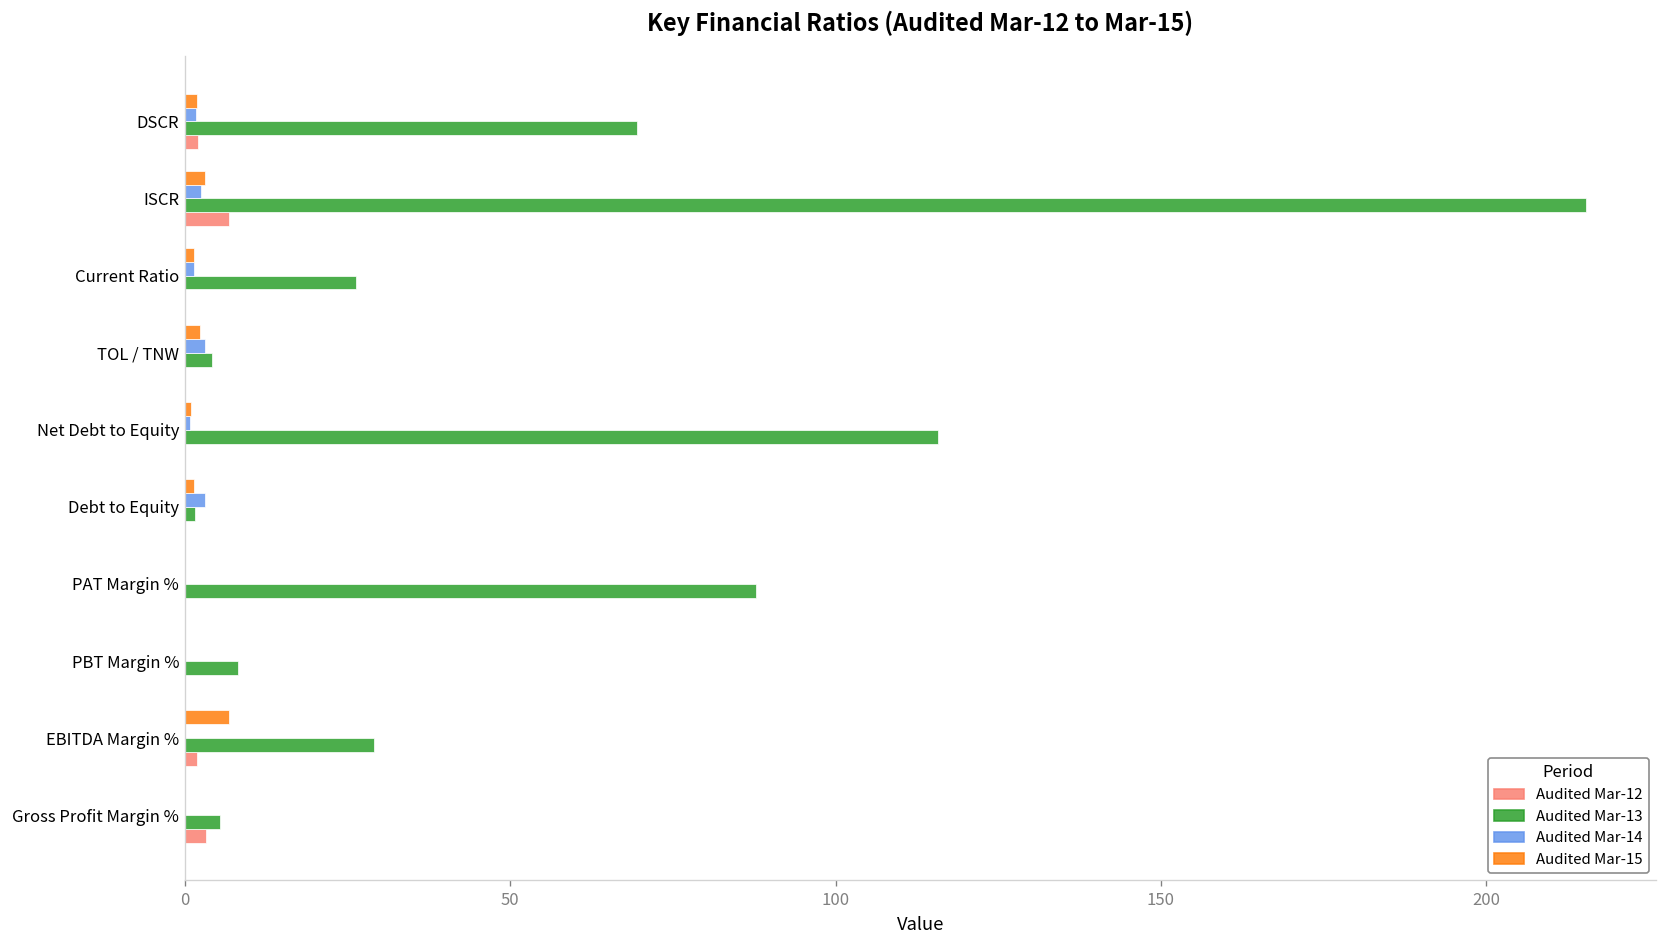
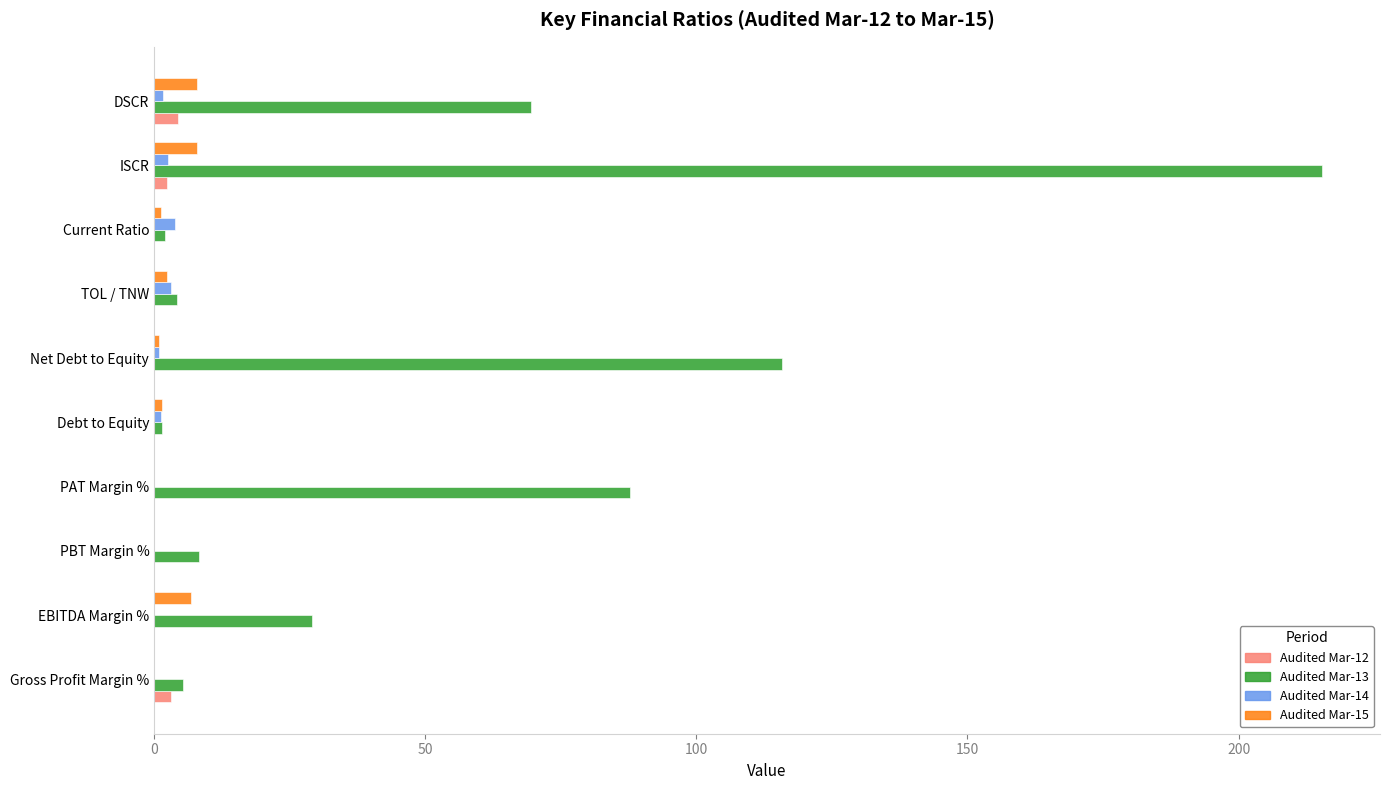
Audited Mar-15, DSCR: 2 -> 8
Audited Mar-12, DSCR: 2 -> 4
Audited Mar-15, ISCR: 3 -> 8
Audited Mar-12, ISCR: 7 -> 2
Audited Mar-14, Current Ratio: 1 -> 4
Audited Mar-13, Current Ratio: 26 -> 2
Audited Mar-14, Debt to Equity: 3 -> 1
Audited Mar-12, EBITDA Margin %: 2 -> 0
